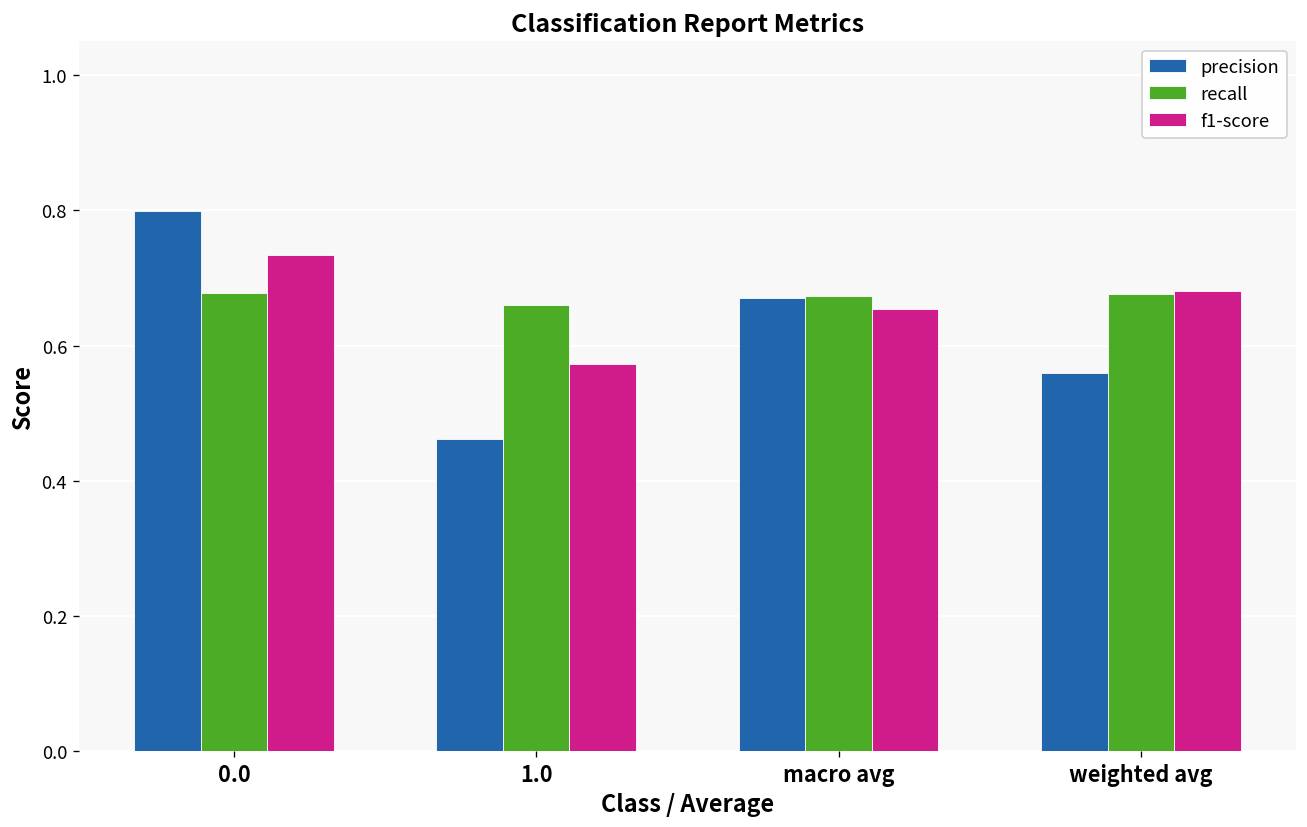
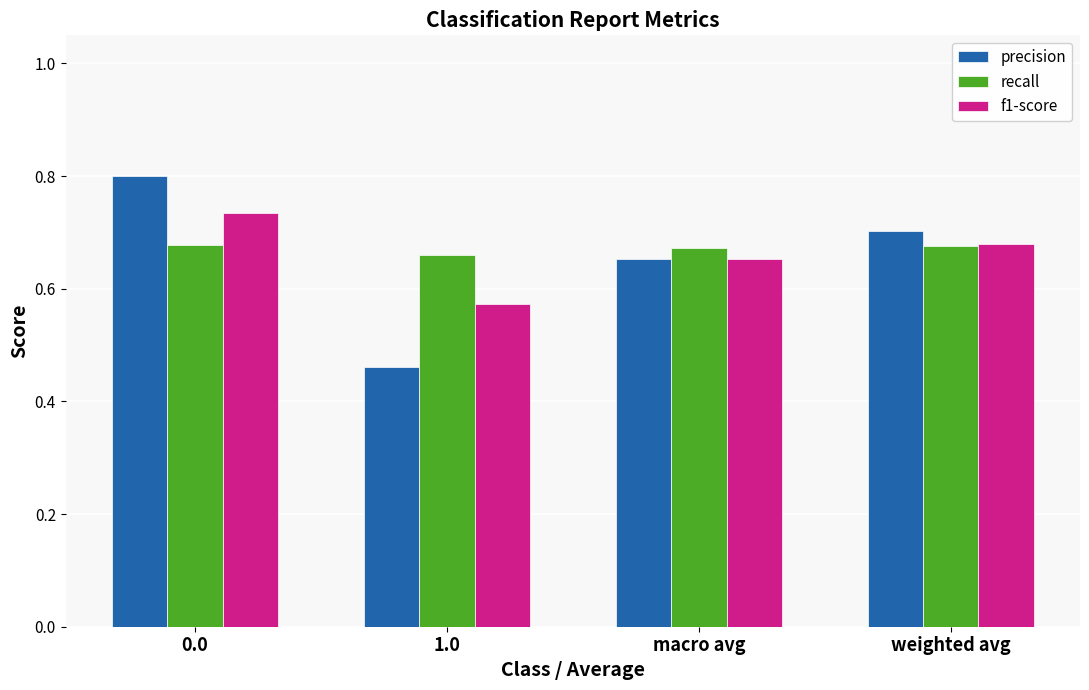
precision, macro avg: 0.67 -> 0.65
precision, weighted avg: 0.56 -> 0.70
